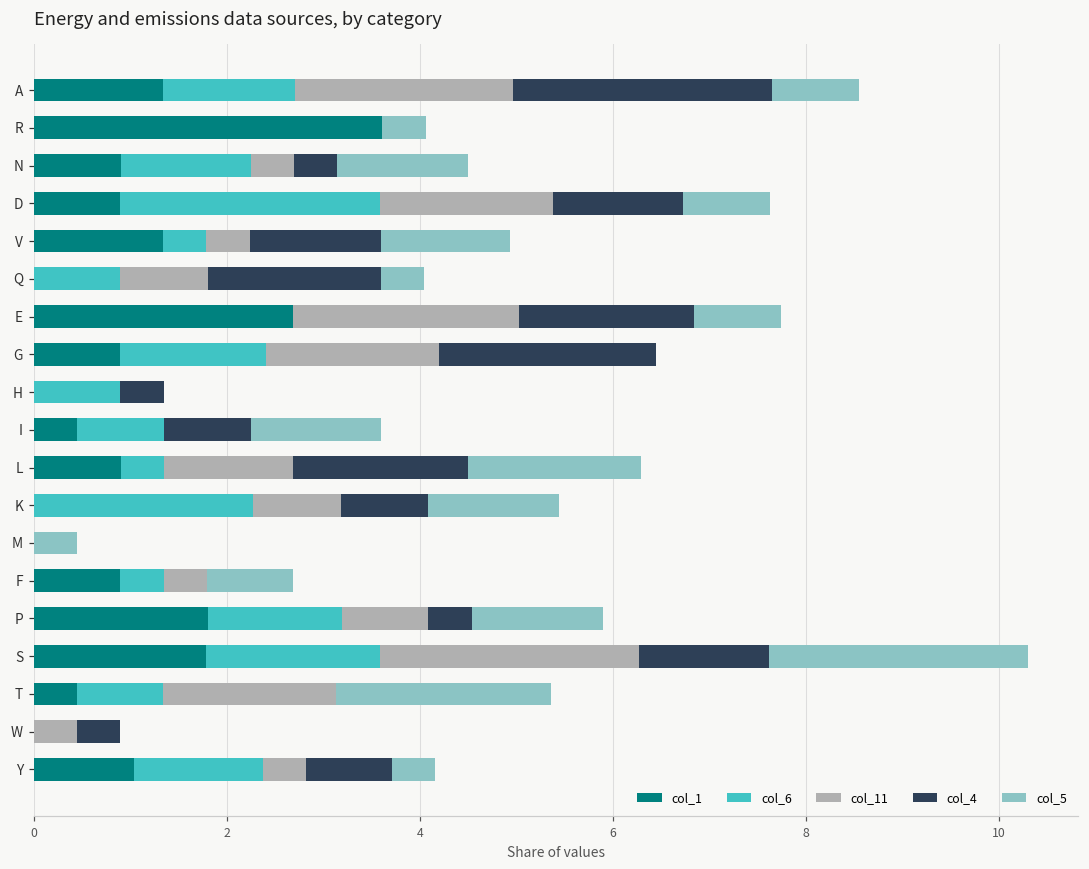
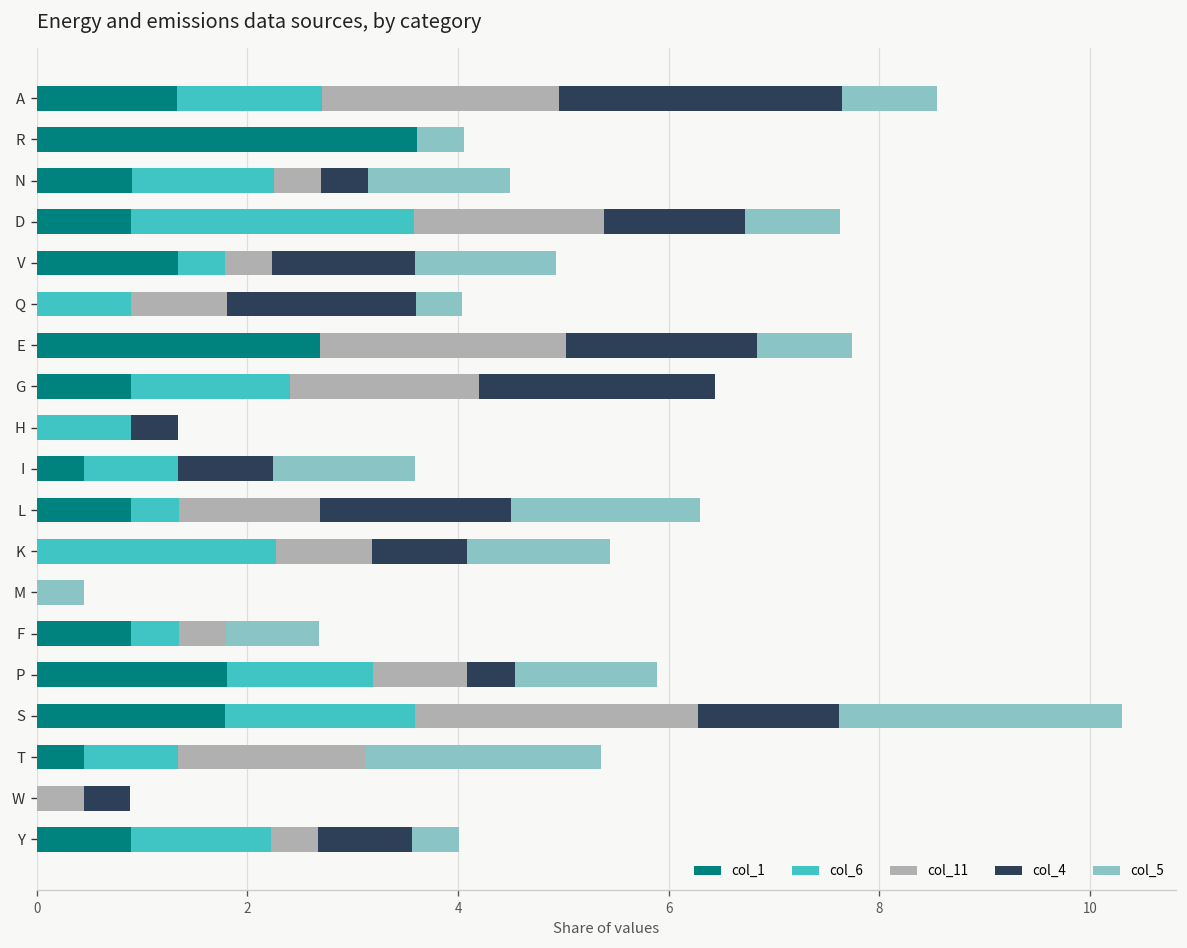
col_1, Y: 1.0 -> 0.9
